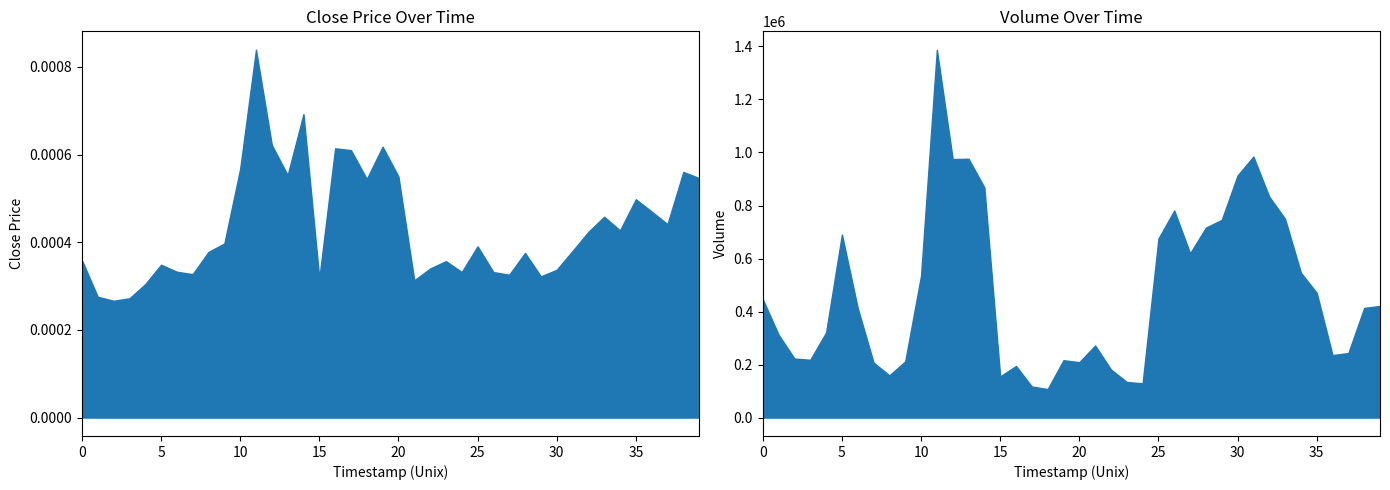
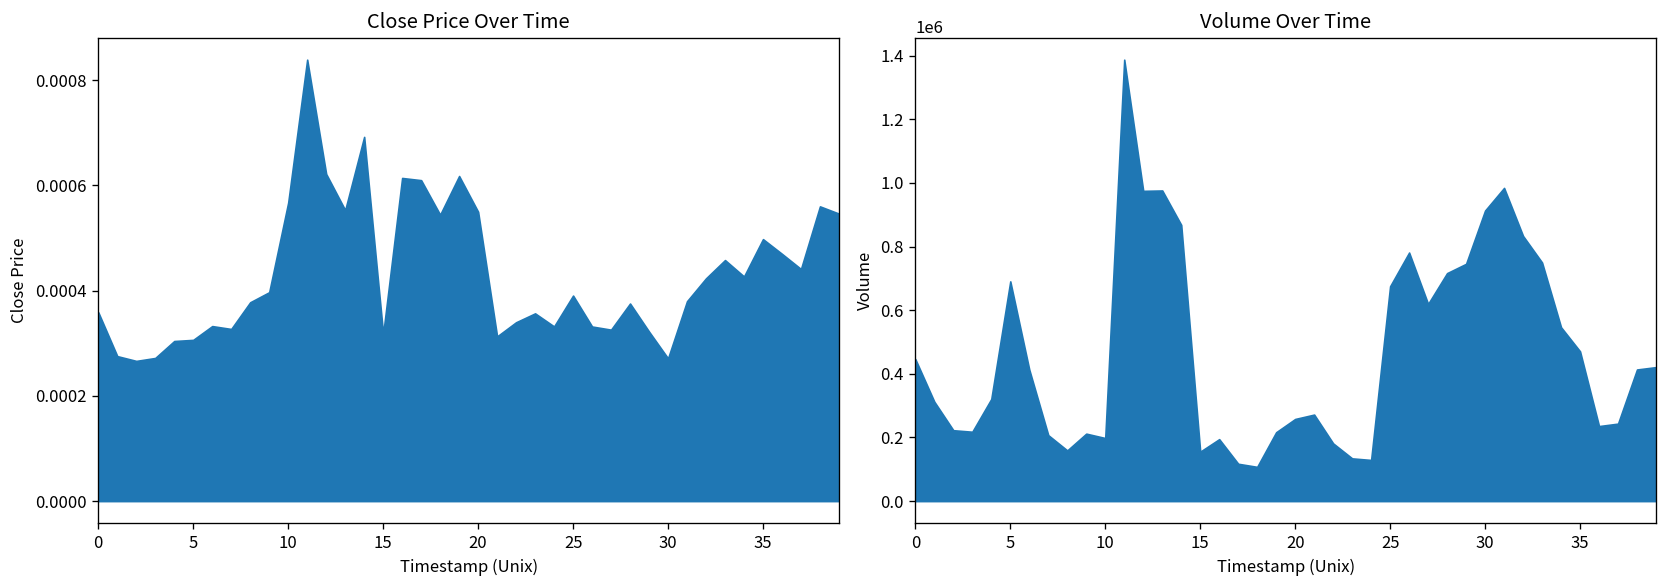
Close Price Over Time, 5: 0.00035 -> 0.00031
Close Price Over Time, 30: 0.00034 -> 0.00027
Volume Over Time, 10: 530000 -> 200000
Volume Over Time, 20: 210000 -> 260000
